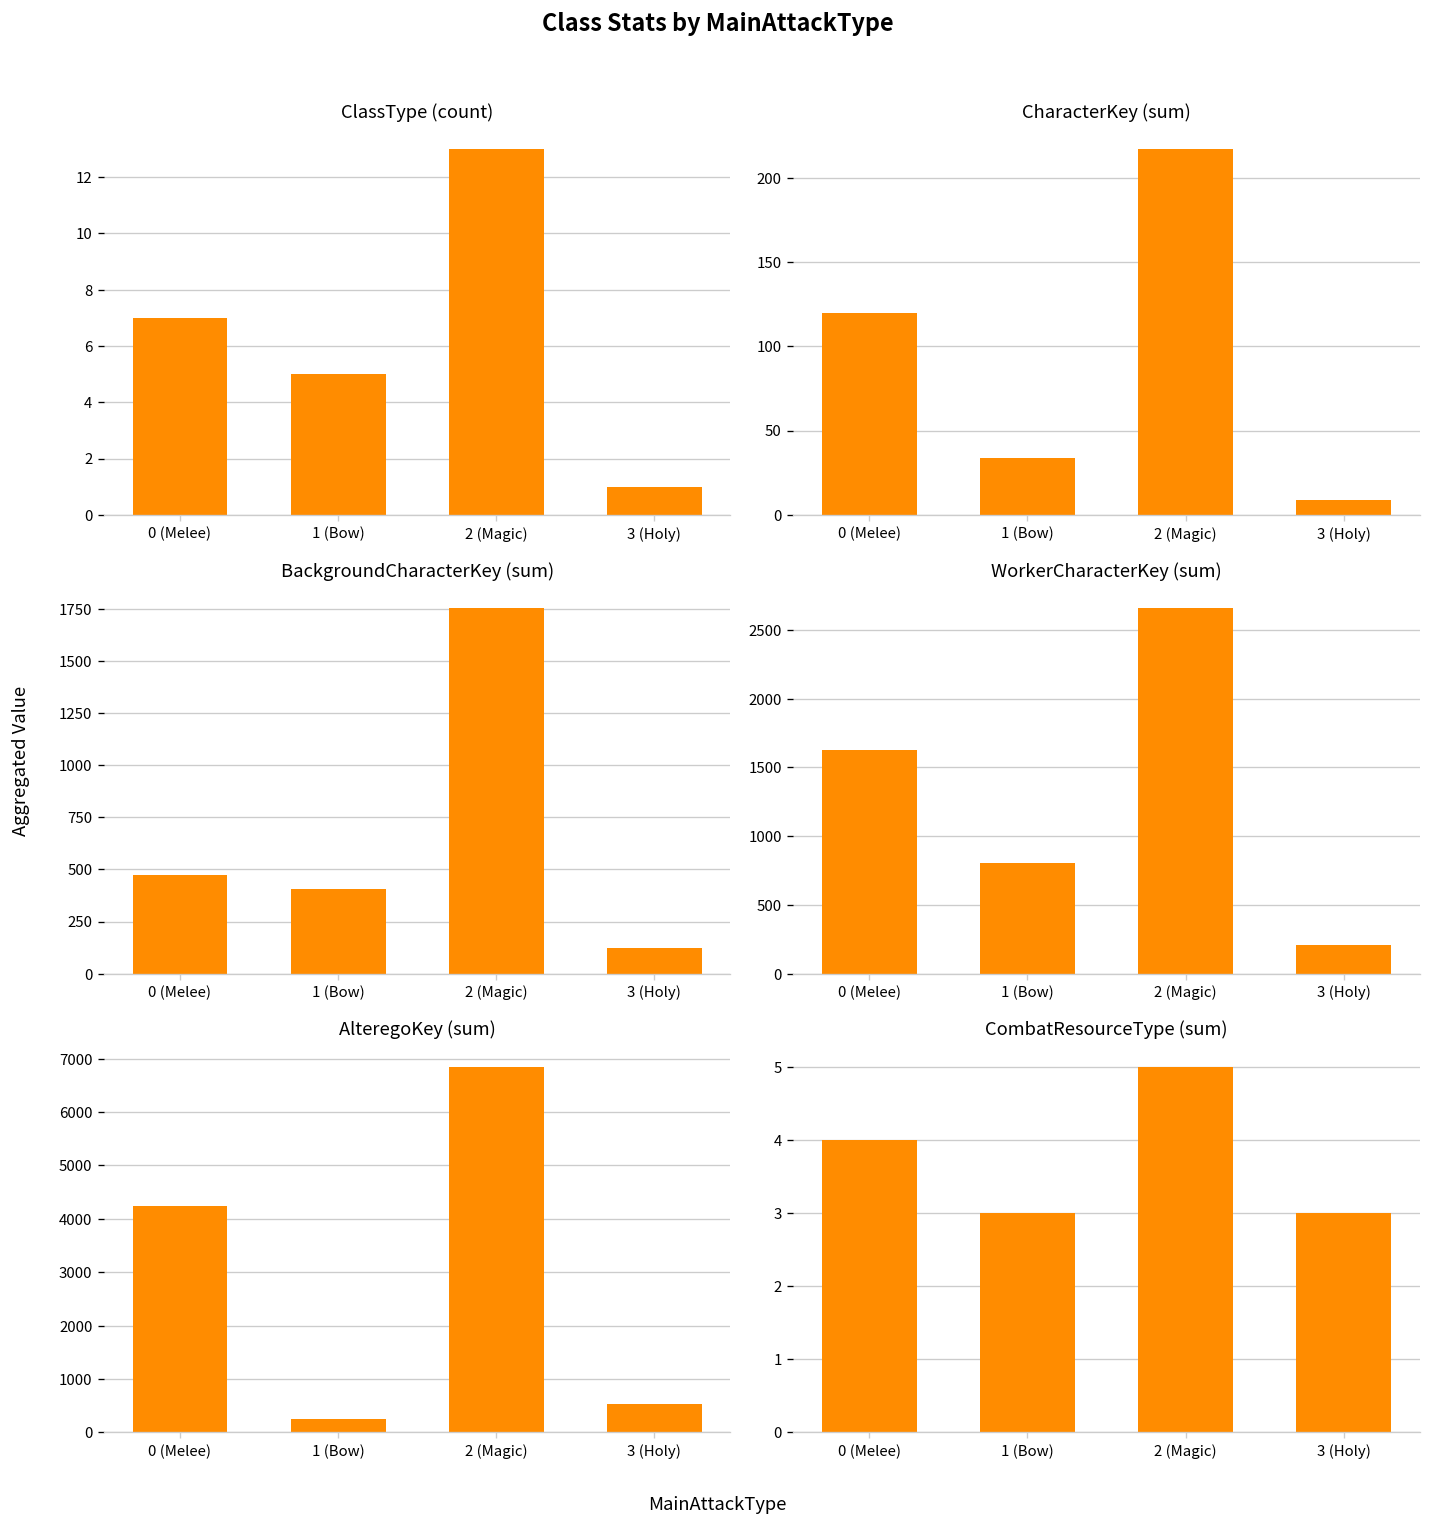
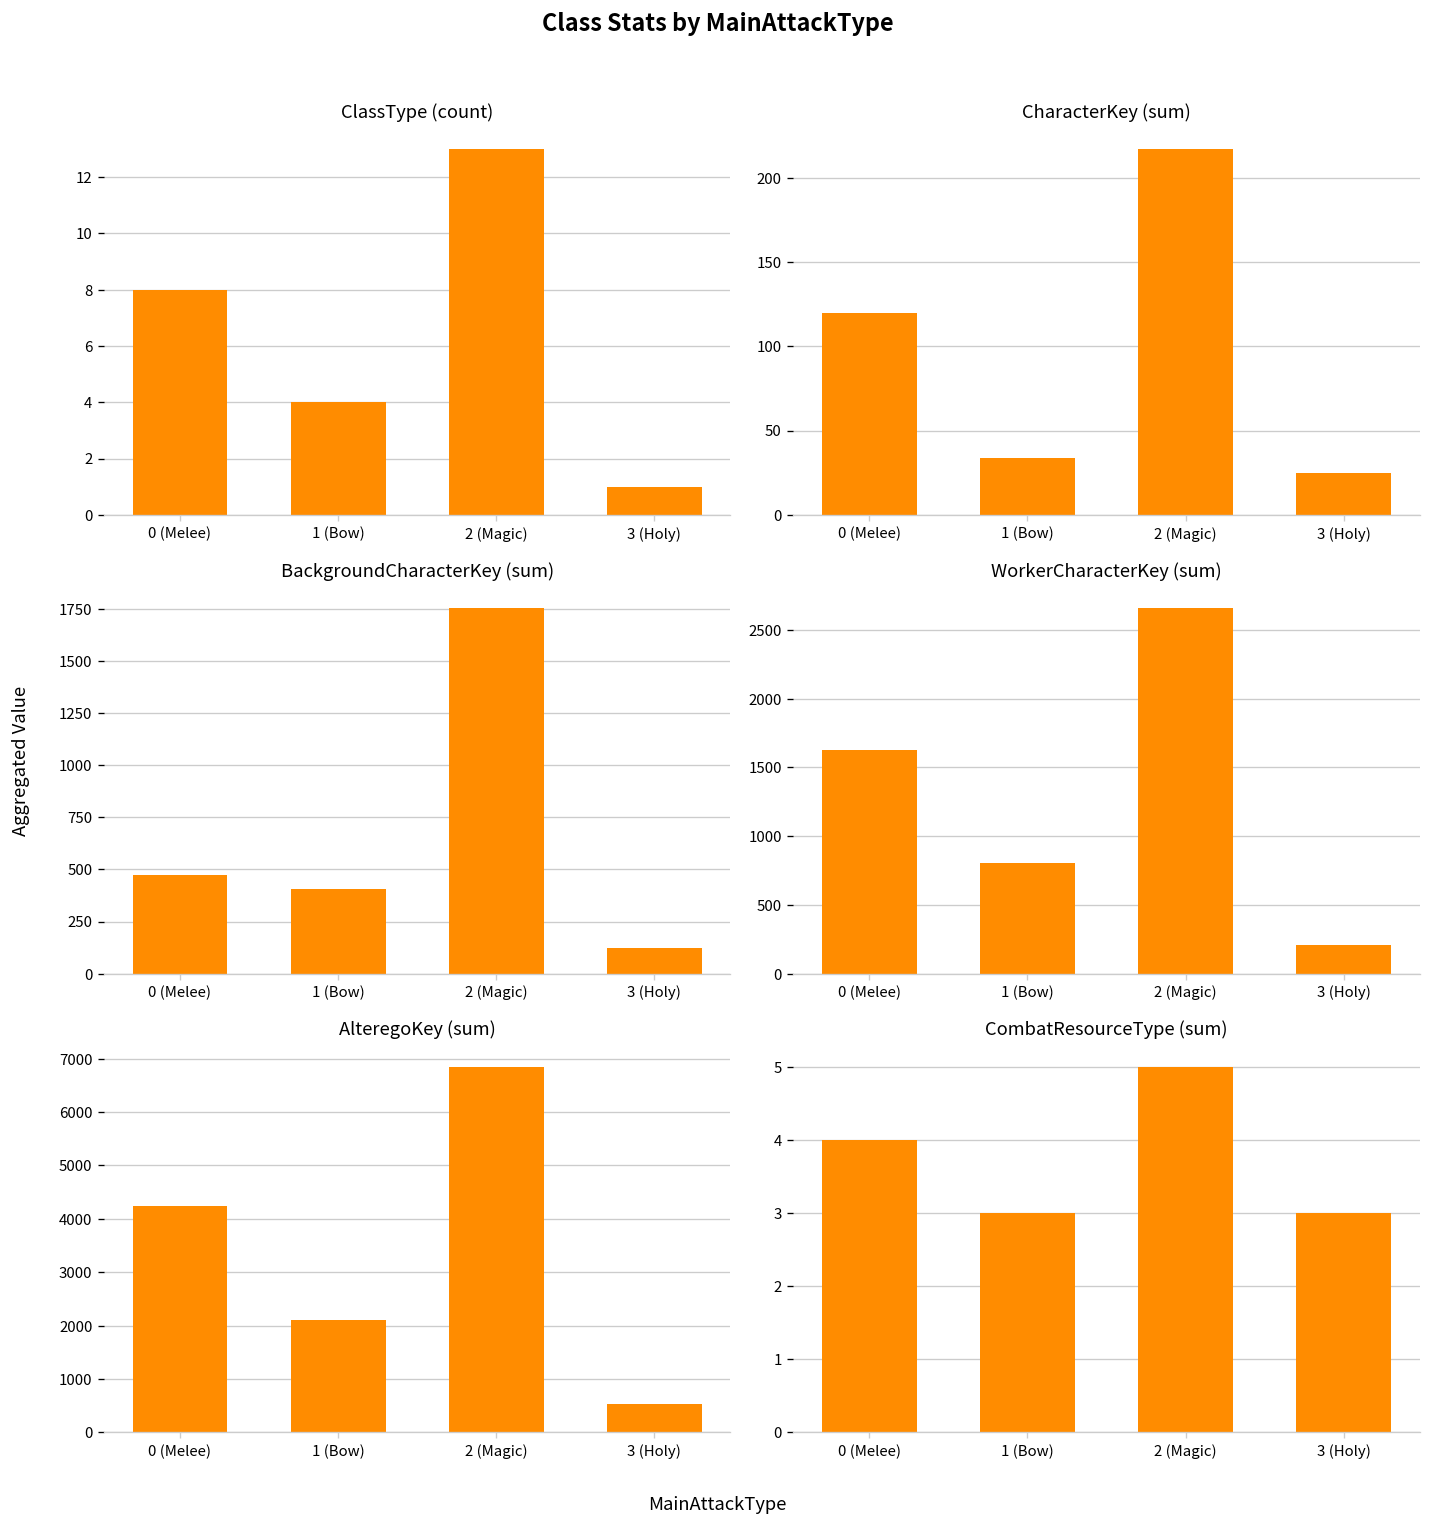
ClassType (count), 0 (Melee): 7 -> 8
ClassType (count), 1 (Bow): 5 -> 4
CharacterKey (sum), 3 (Holy): 9 -> 25
AlteregoKey (sum), 1 (Bow): 200 -> 2100
